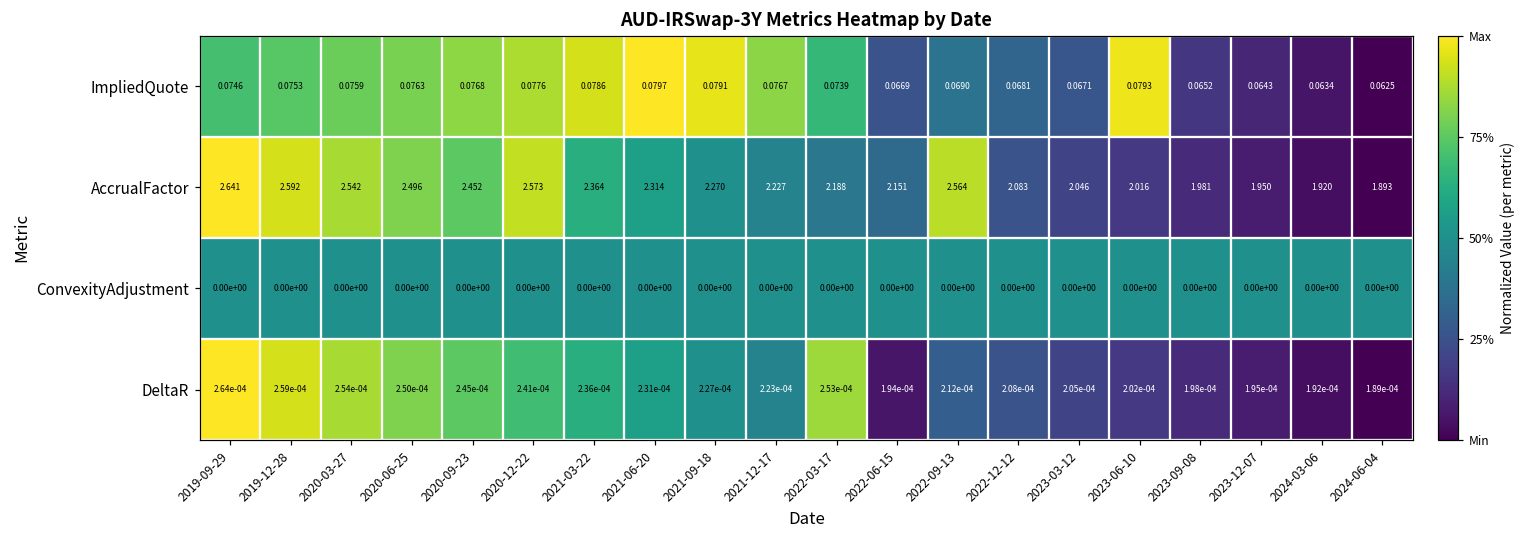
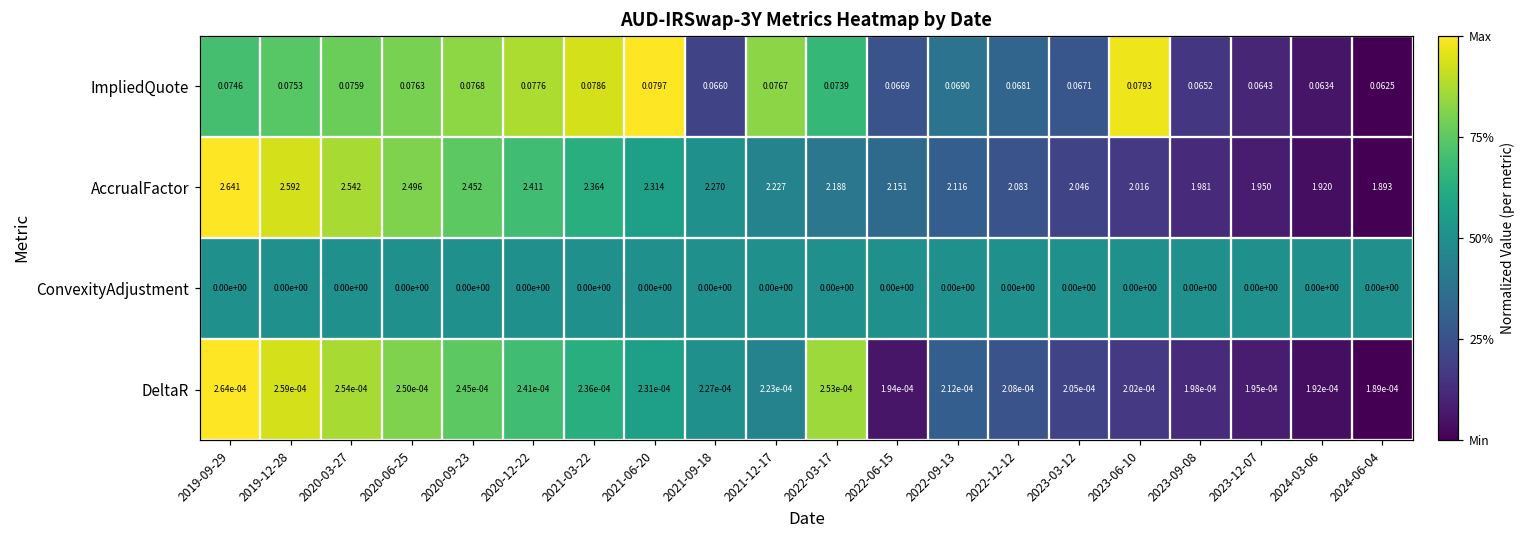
ImpliedQuote, 2021-09-18: 0.0791 -> 0.0660
AccrualFactor, 2020-12-22: 2.573 -> 2.411
AccrualFactor, 2022-09-13: 2.564 -> 2.116
